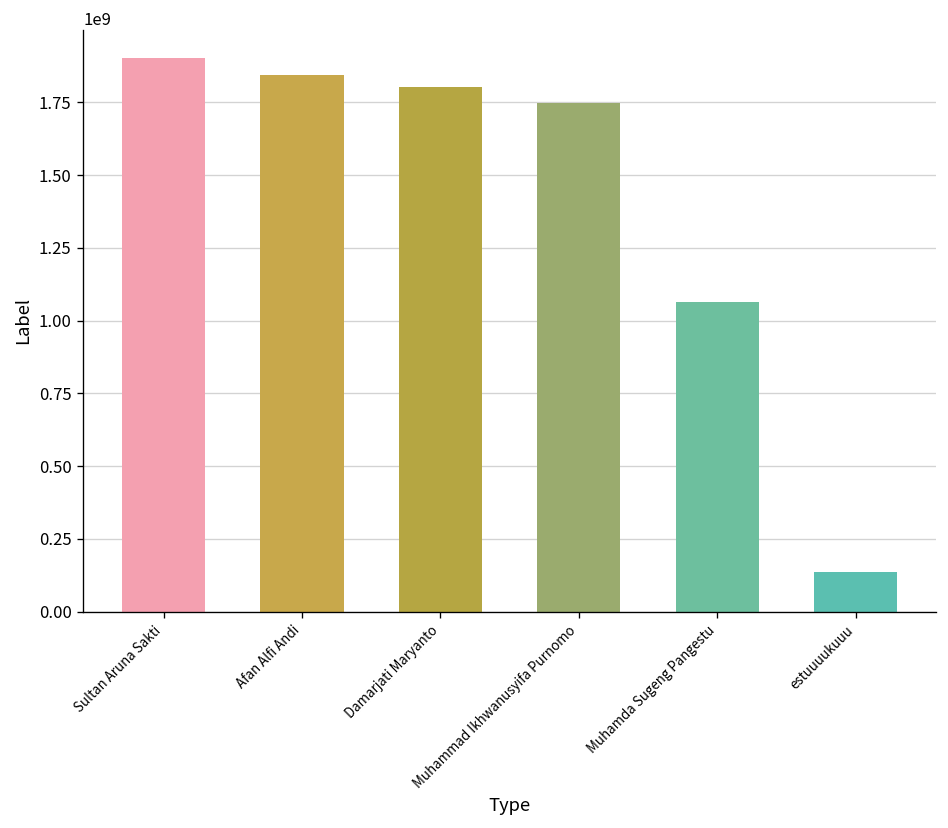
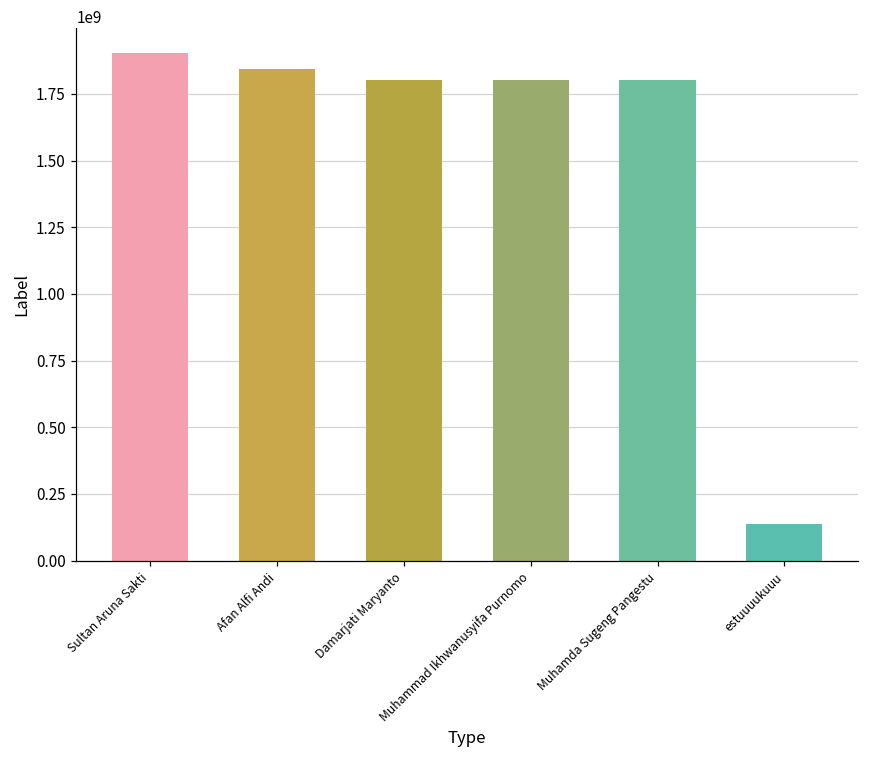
Muhammad Ikhwanusyifa Purnomo: 1750000000 -> 1800000000
Muhamda Sugeng Pangestu: 1070000000 -> 1800000000
